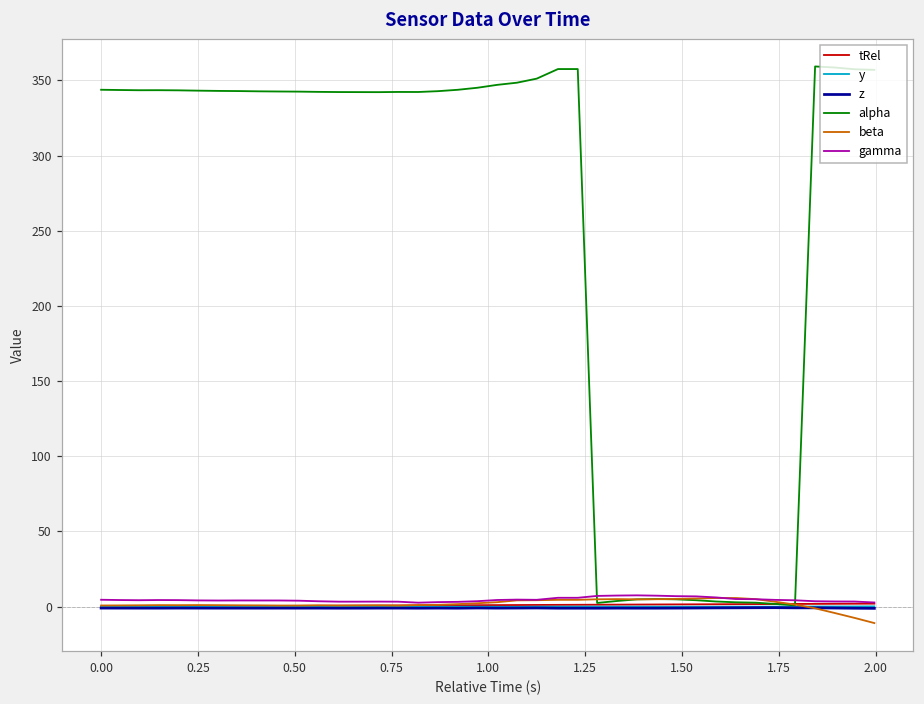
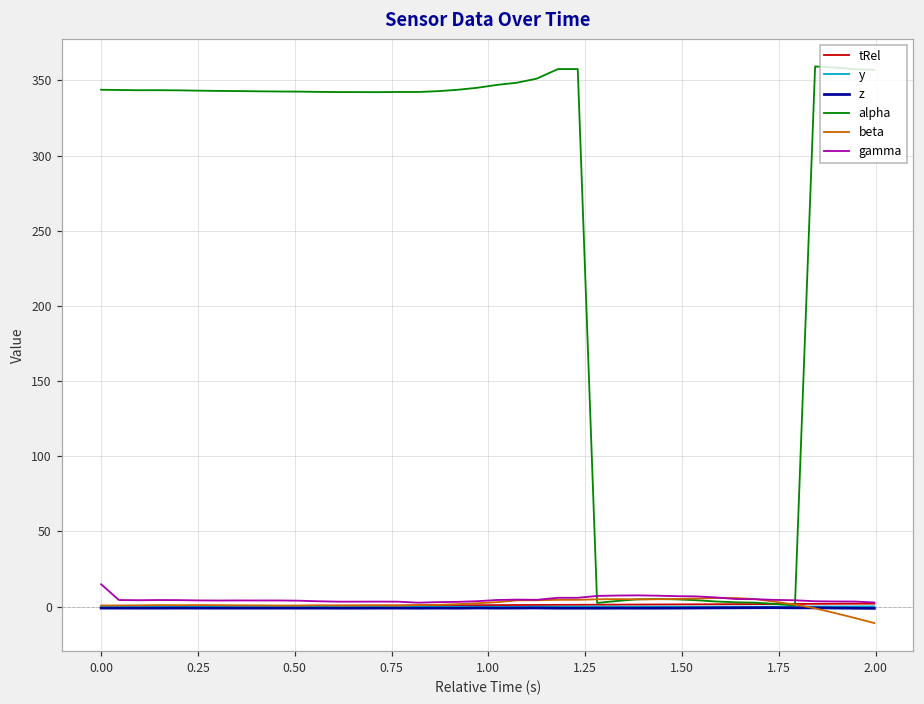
gamma, 0.00: 5 -> 15
